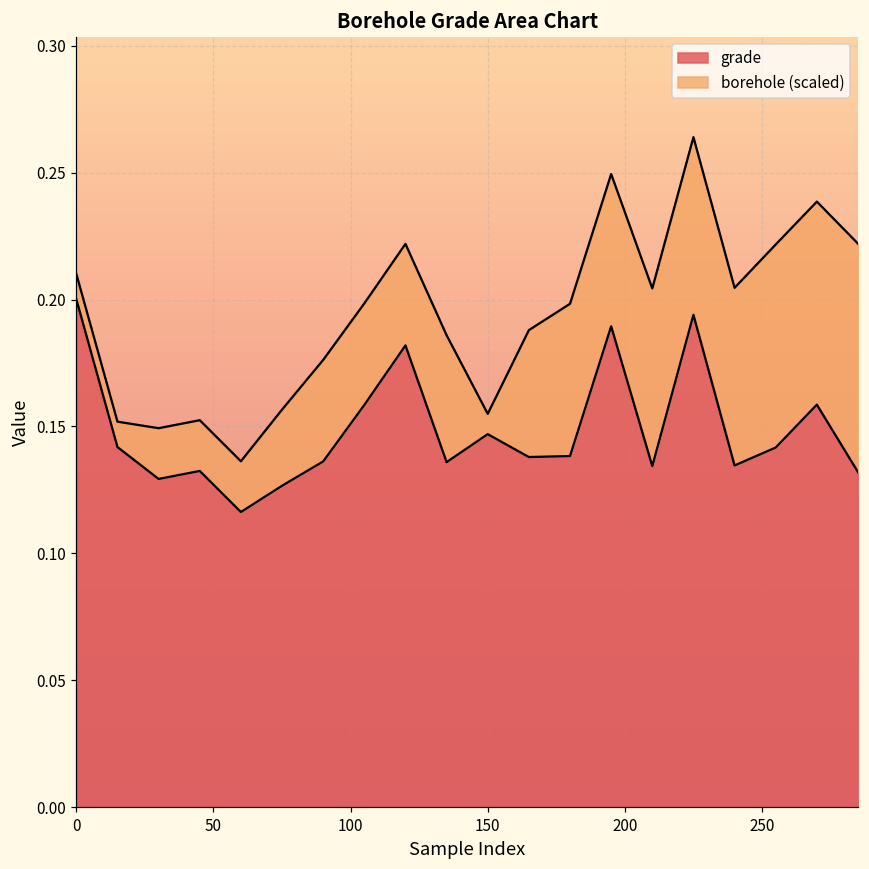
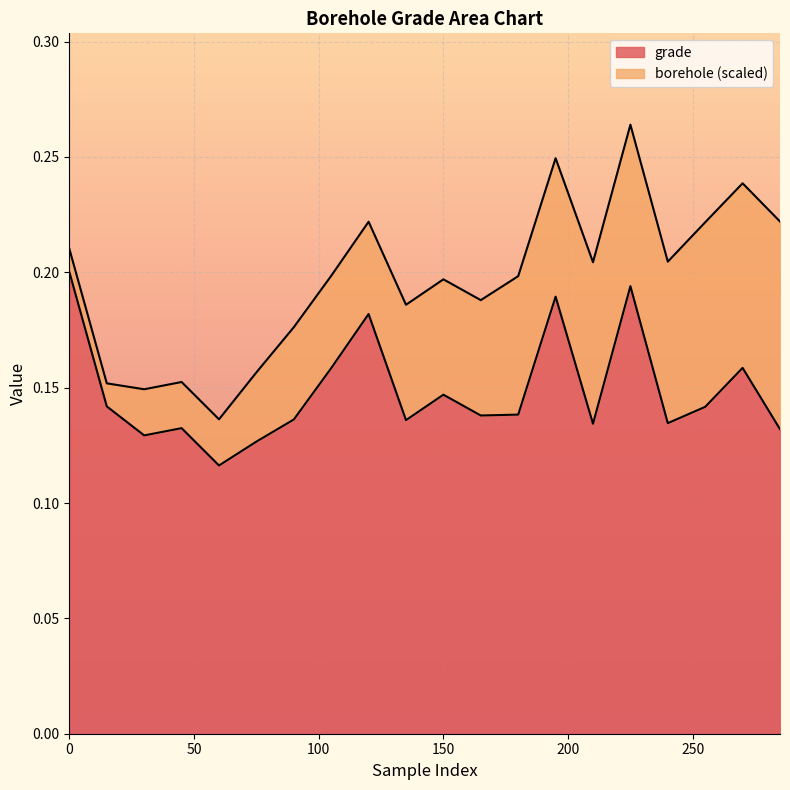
borehole (scaled), 150: 0.008 -> 0.050
